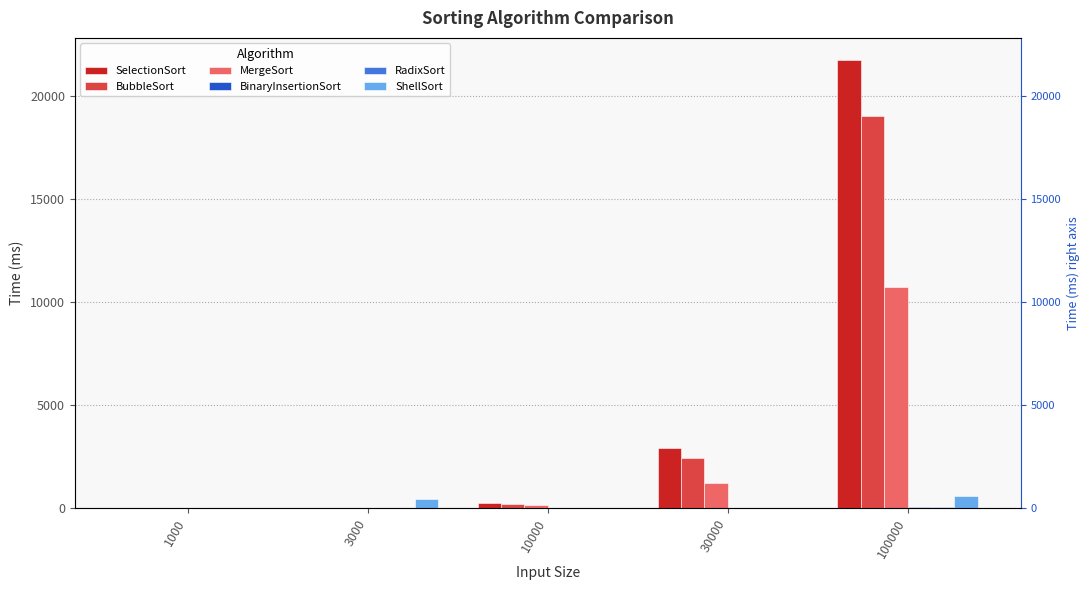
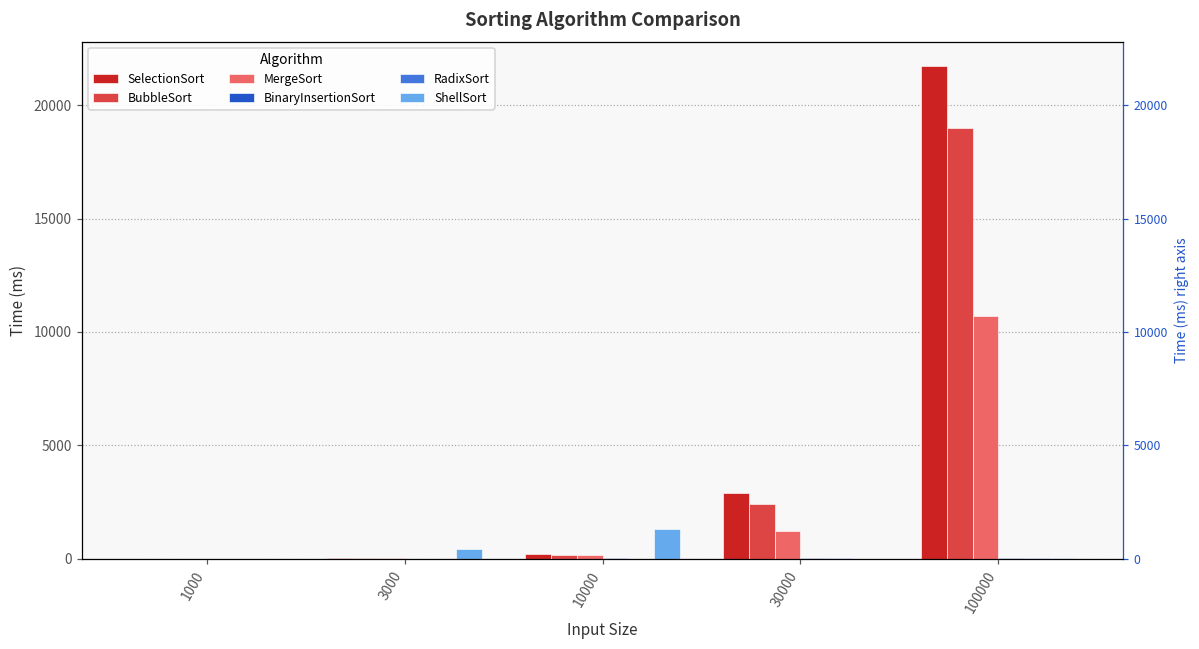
ShellSort, 10000: 0 -> 1300
ShellSort, 100000: 600 -> 0
